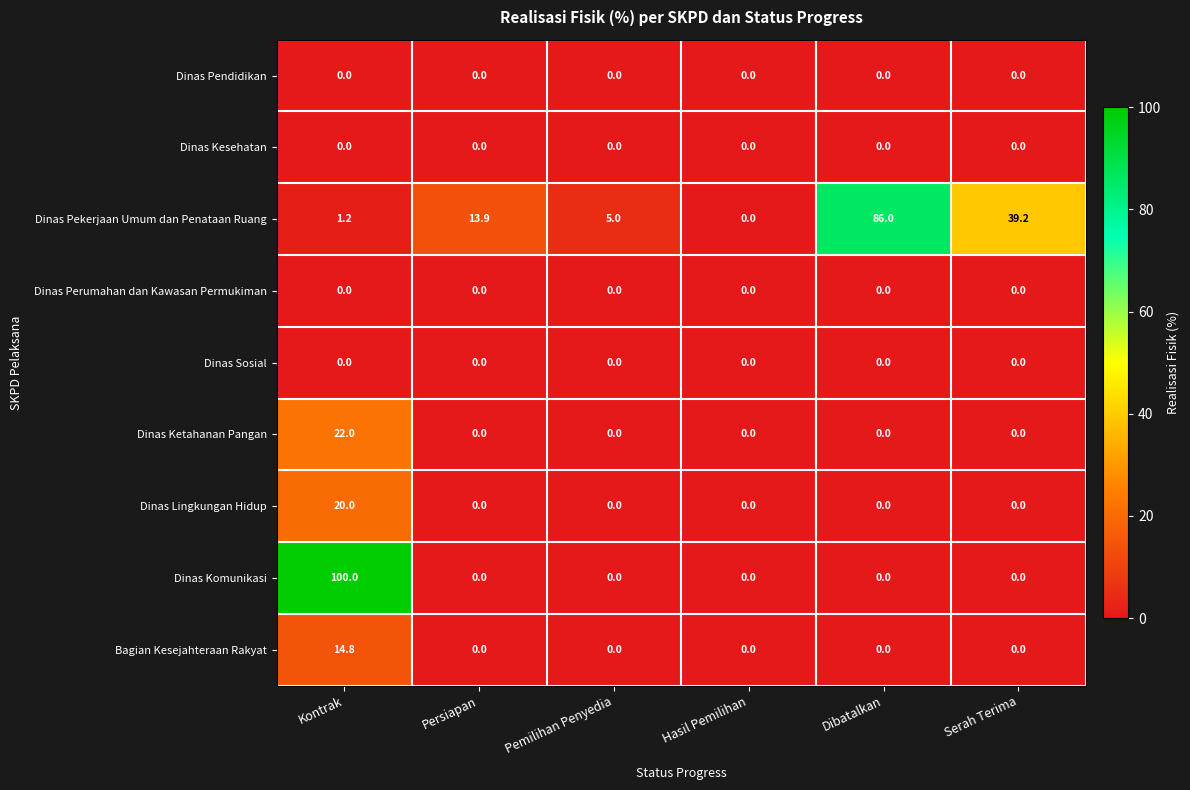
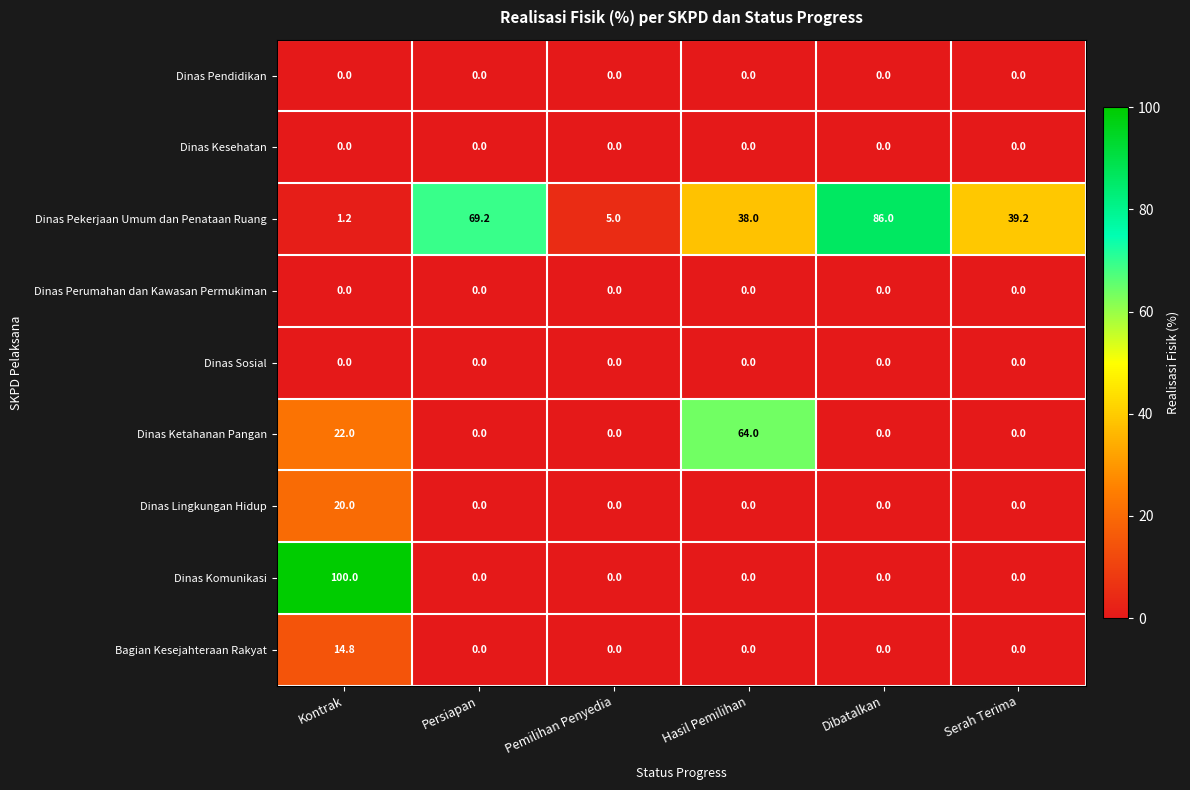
Dinas Pekerjaan Umum dan Penataan Ruang, Persiapan: 13.9 -> 69.2
Dinas Pekerjaan Umum dan Penataan Ruang, Hasil Pemilihan: 0.0 -> 38.0
Dinas Ketahanan Pangan, Hasil Pemilihan: 0.0 -> 64.0
